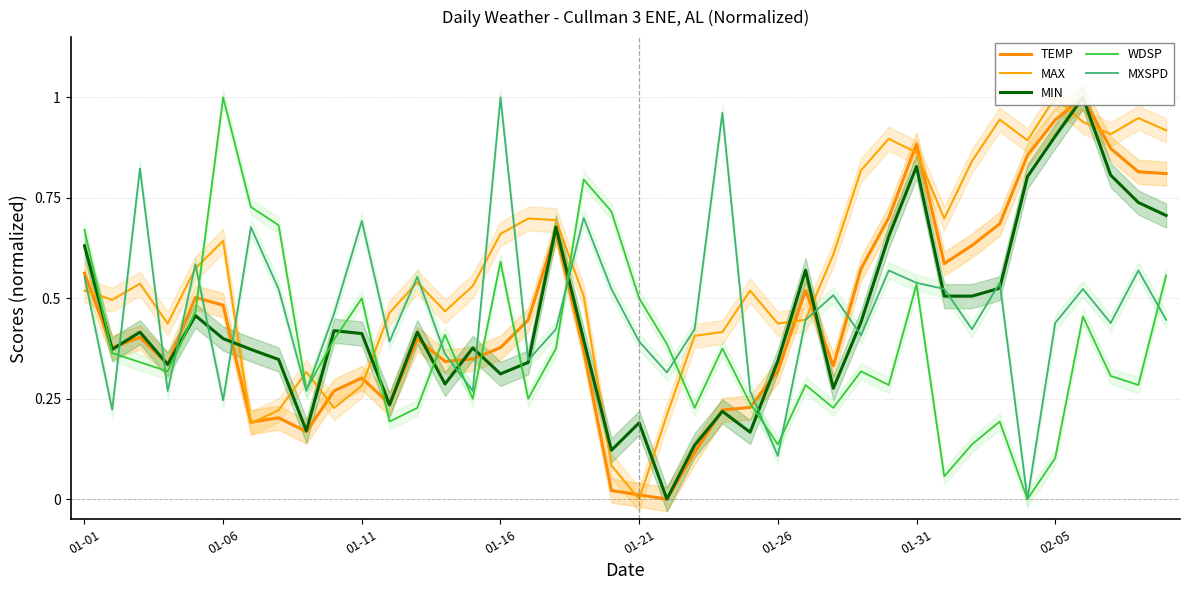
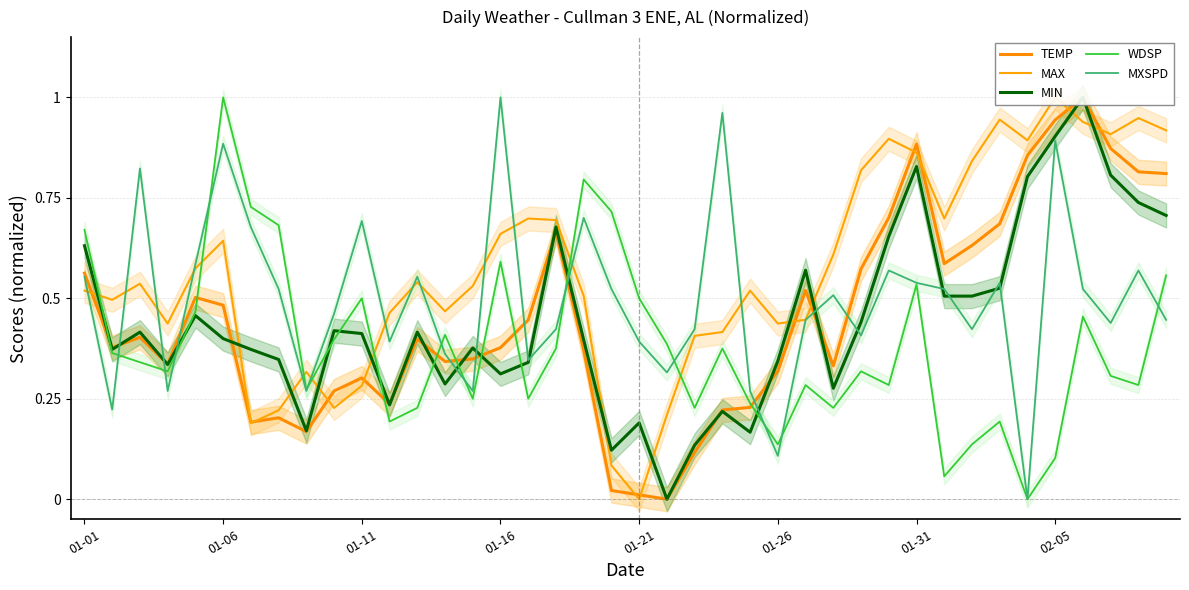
MXSPD, 01-06: 0.25 -> 0.88
MXSPD, 02-05: 0.44 -> 0.89
